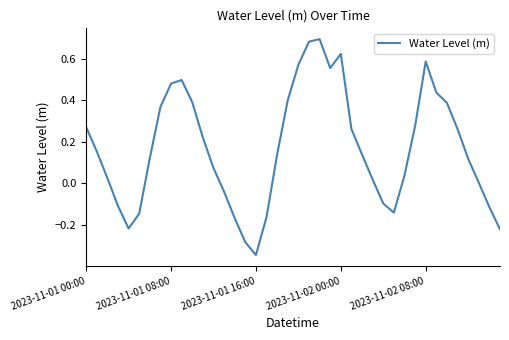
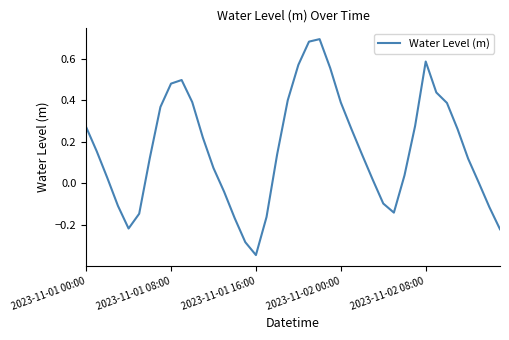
2023-11-02 00:00: 0.62 -> 0.39
